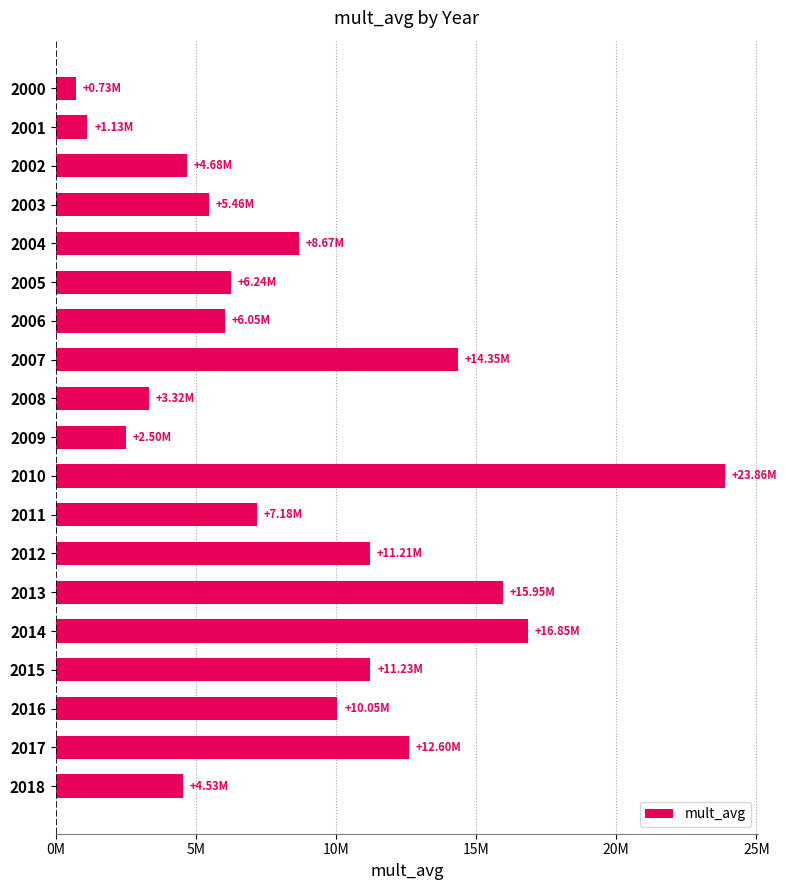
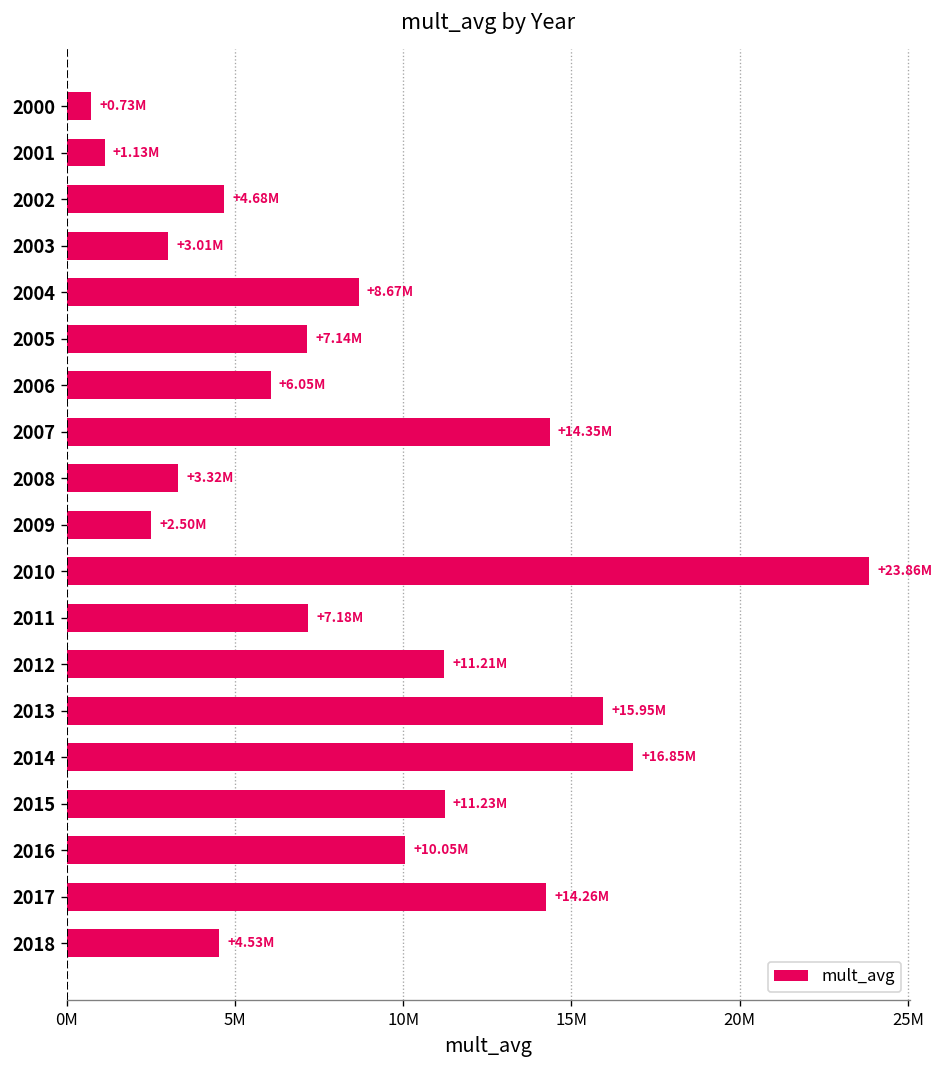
2003: +5.46M -> +3.01M
2005: +6.24M -> +7.14M
2017: +12.60M -> +14.26M
